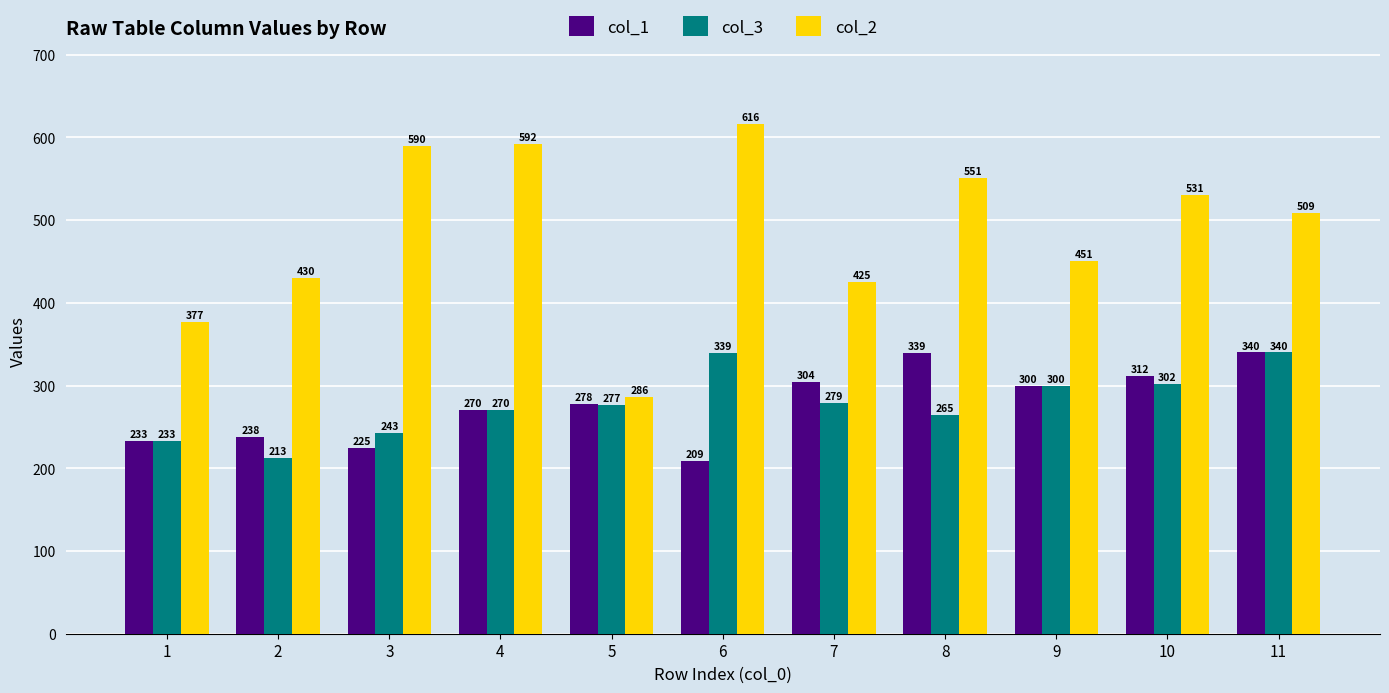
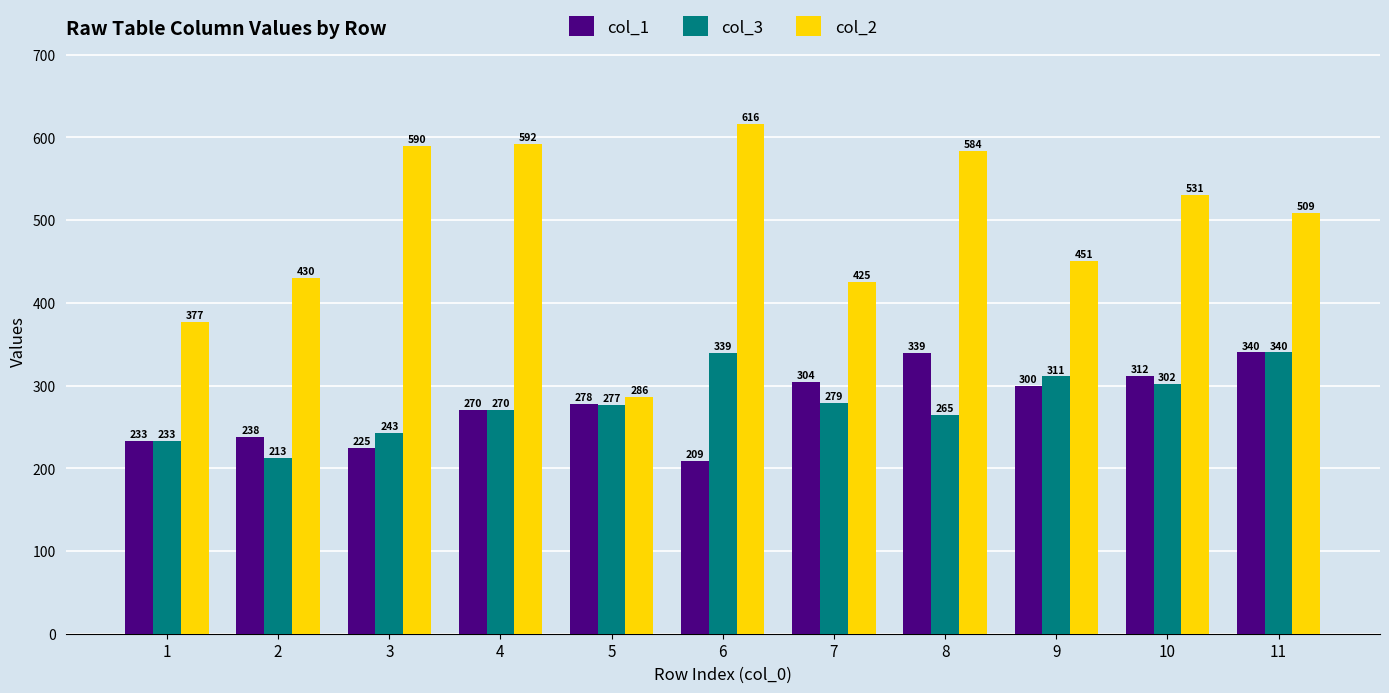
col_2, 8: 551 -> 584
col_3, 9: 300 -> 311
